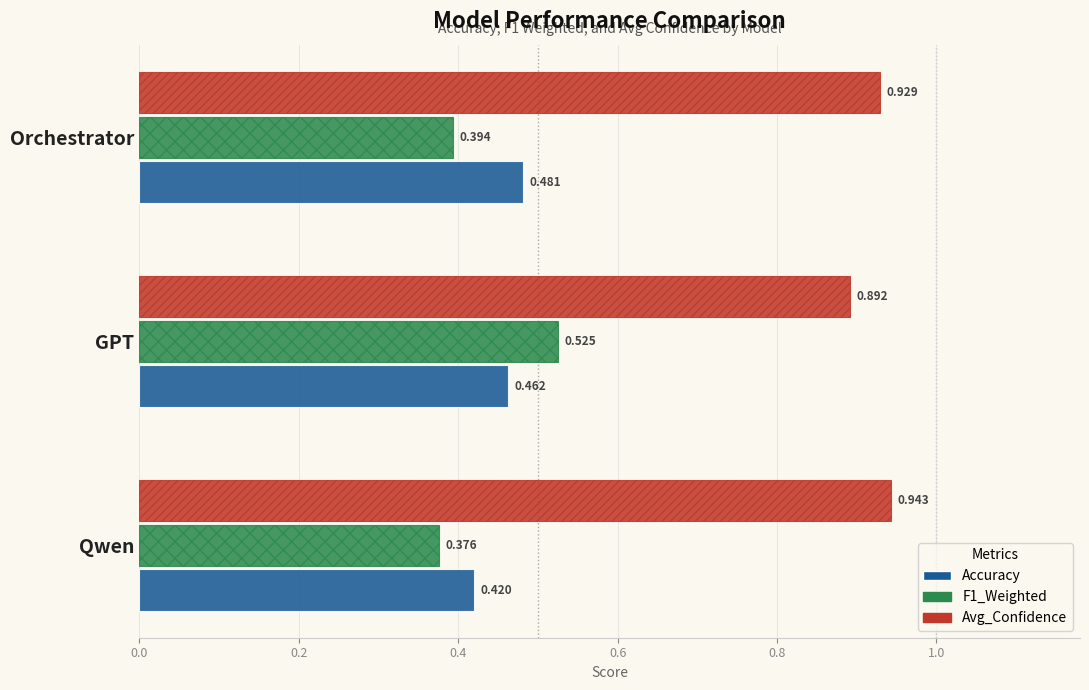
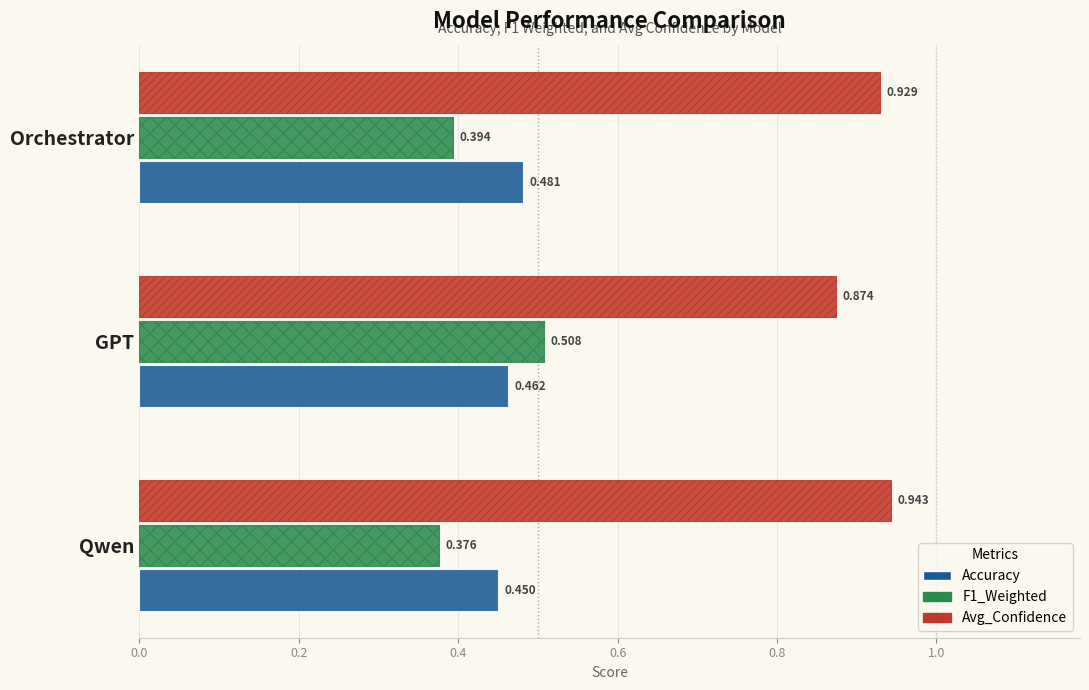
Avg_Confidence, GPT: 0.892 -> 0.874
F1_Weighted, GPT: 0.525 -> 0.508
Accuracy, Qwen: 0.420 -> 0.450
